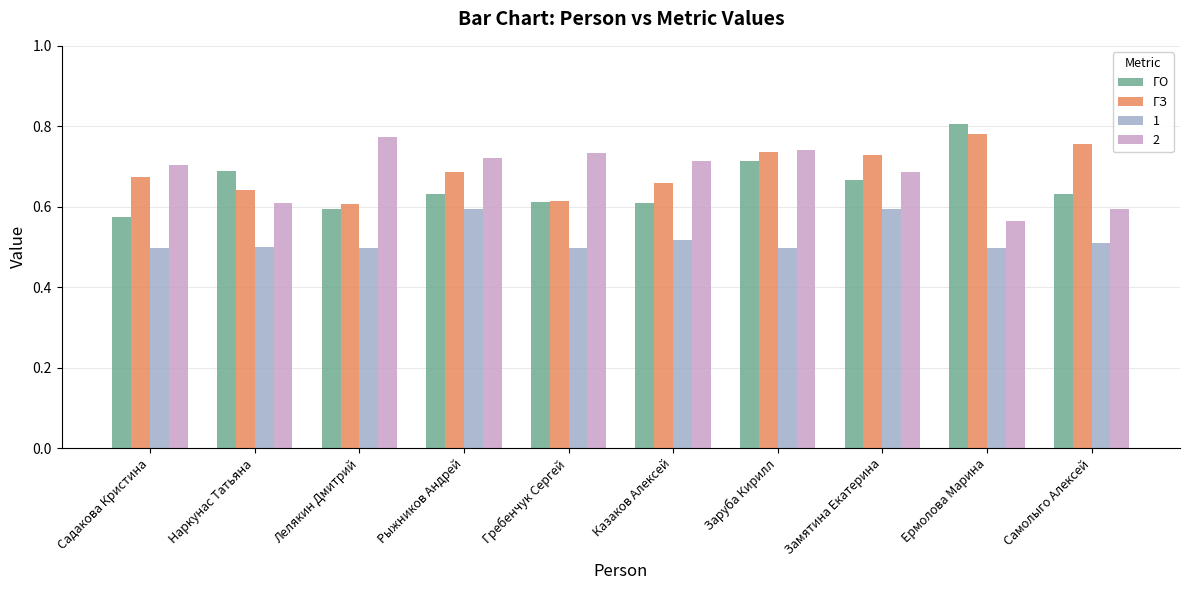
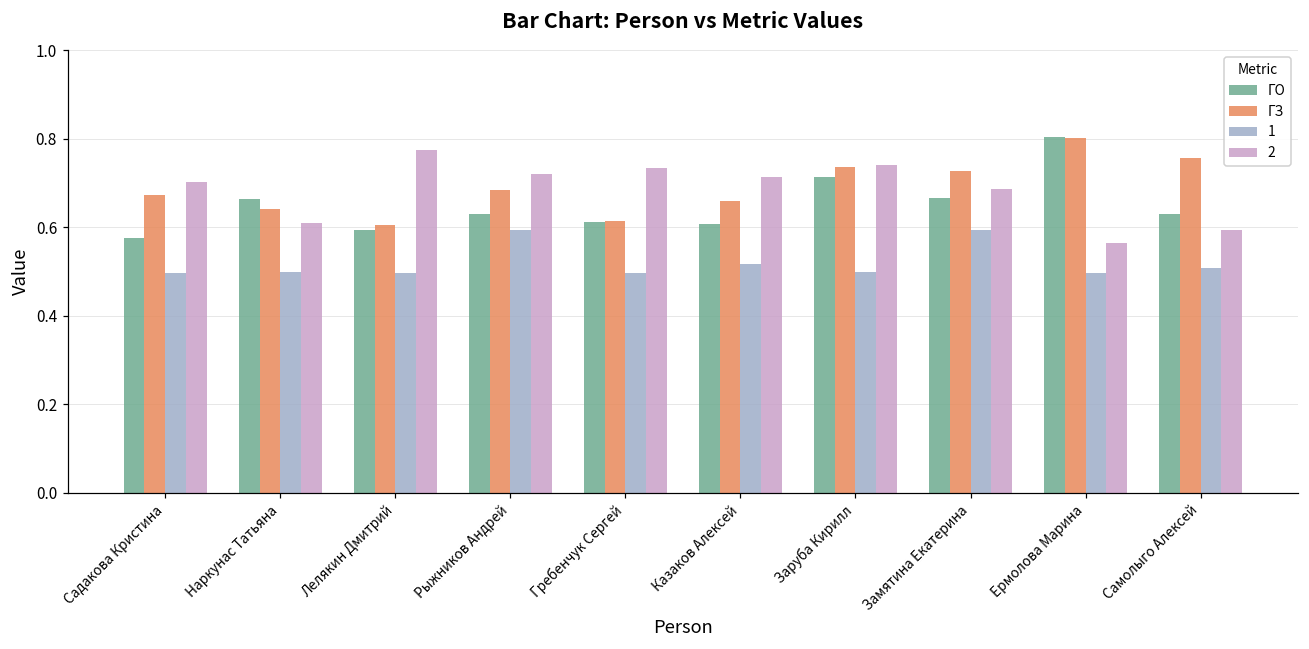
ГО, Наркунас Татьяна: 0.69 -> 0.66
ГЗ, Ермолова Марина: 0.78 -> 0.80
